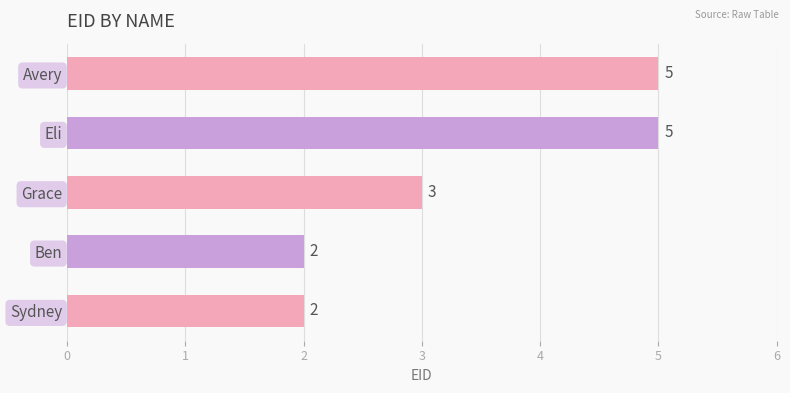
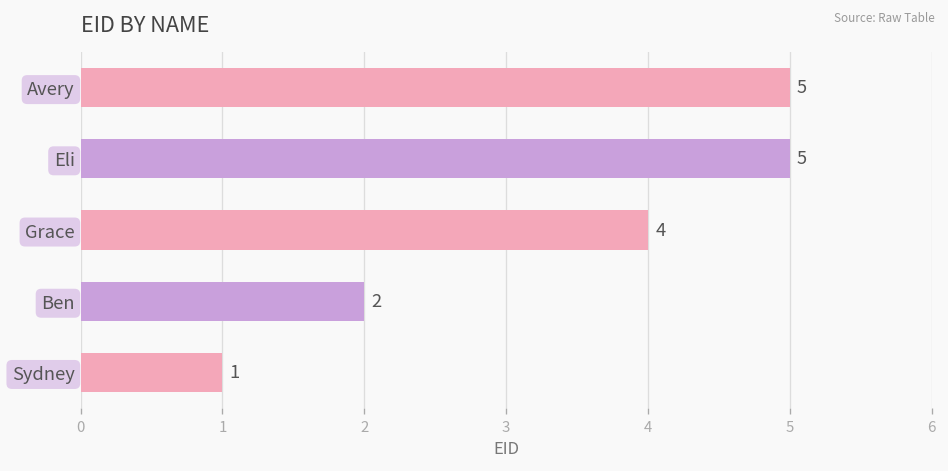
Grace: 3 -> 4
Sydney: 2 -> 1
